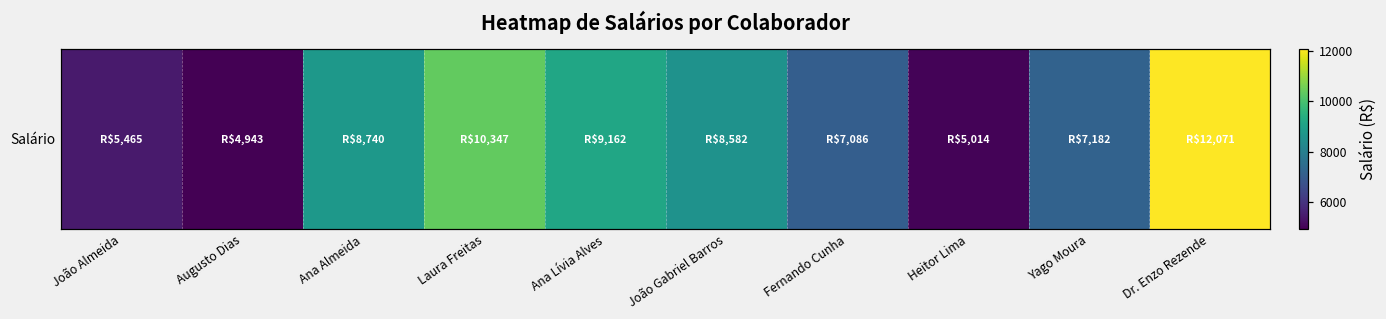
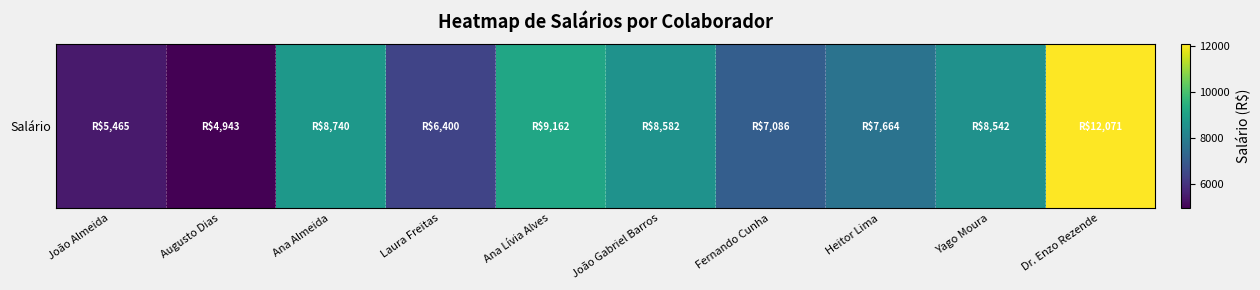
Salário, Laura Freitas: $10,347 -> $6,400
Salário, Heitor Lima: $5,014 -> $7,664
Salário, Yago Moura: $7,182 -> $8,542
